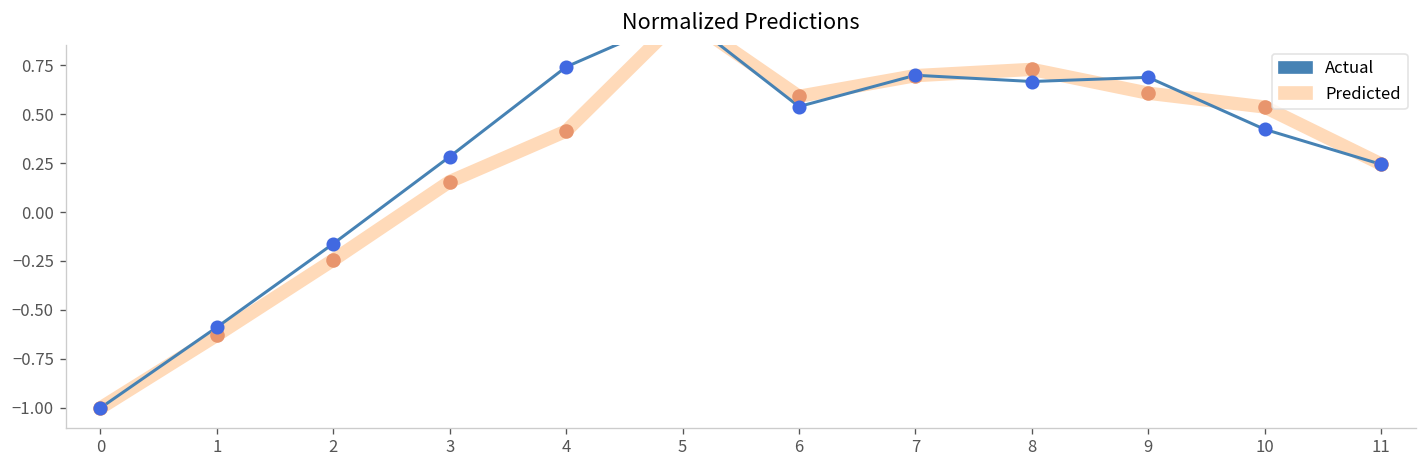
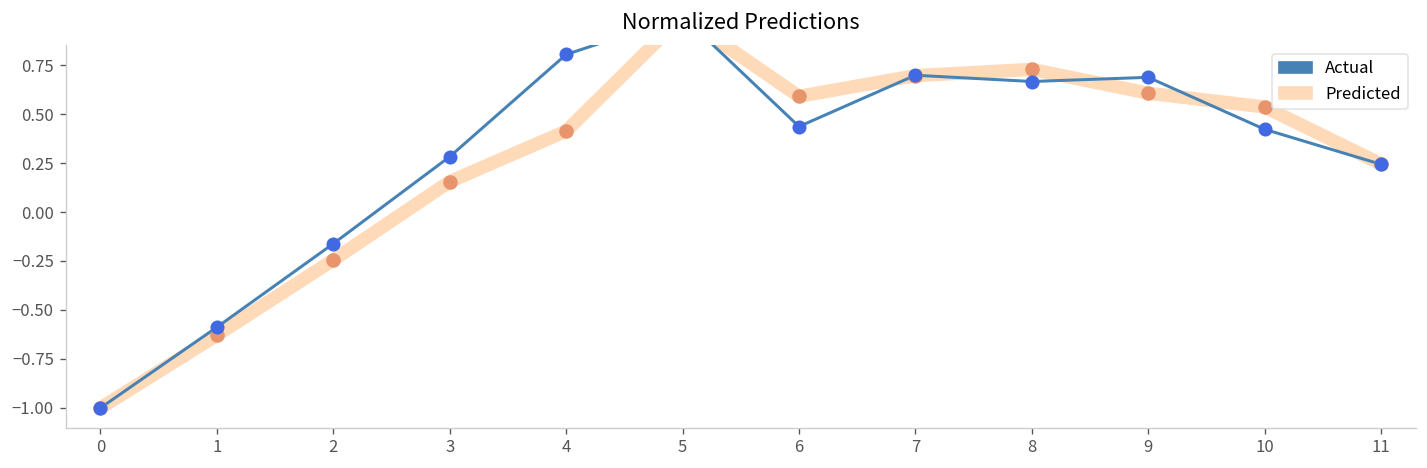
Actual, 4: 0.74 -> 0.80
Actual, 6: 0.54 -> 0.44
